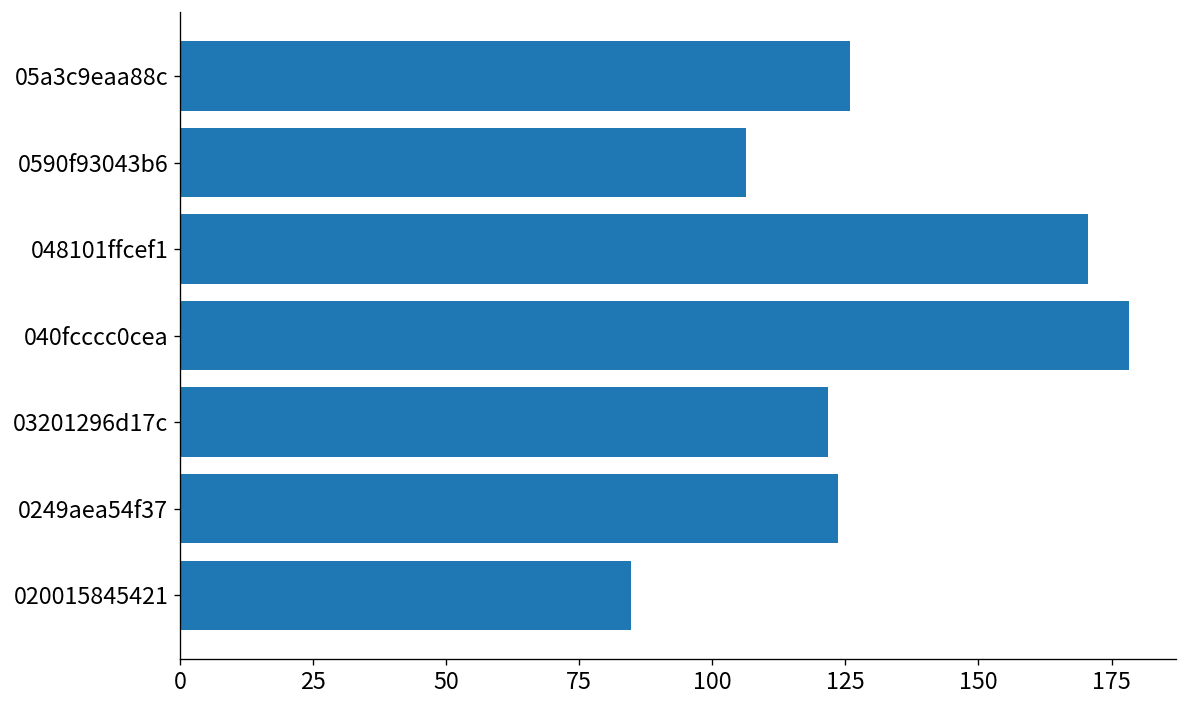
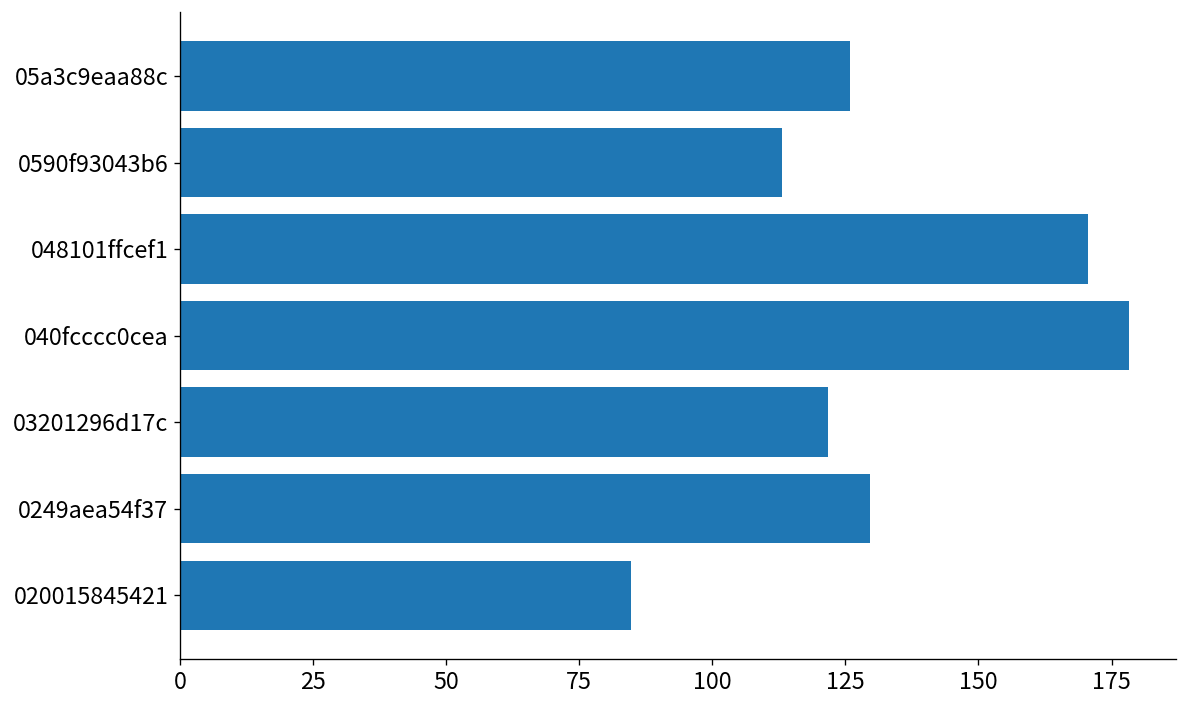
0590f93043b6: 106 -> 113
0249aea54f37: 124 -> 130
